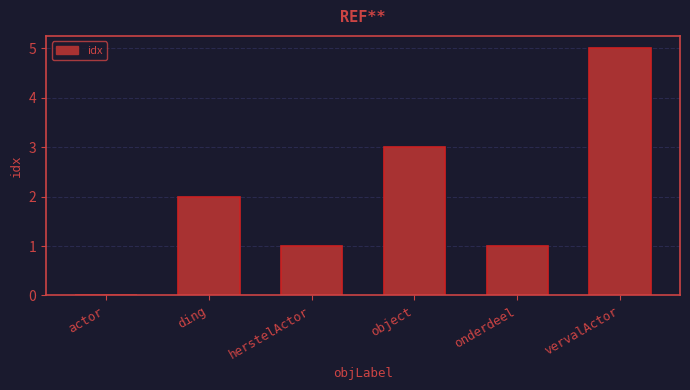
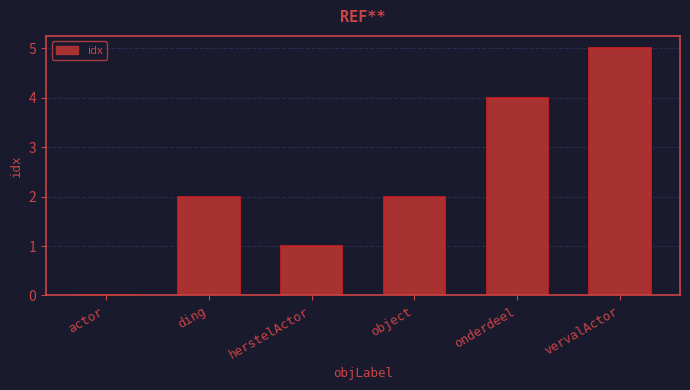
object: 3 -> 2
onderdeel: 1 -> 4
